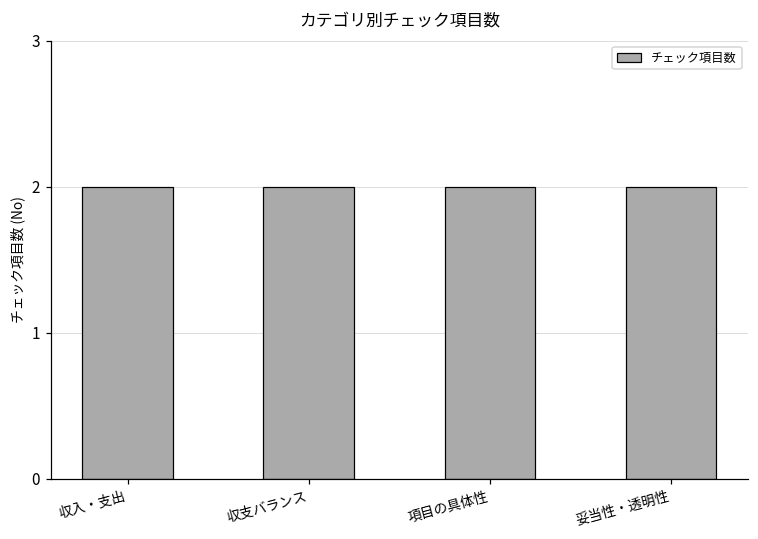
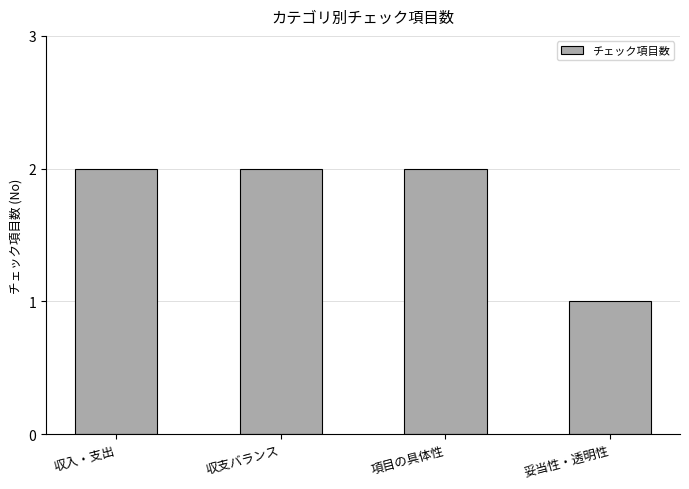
妥当性・透明性: 2 -> 1
